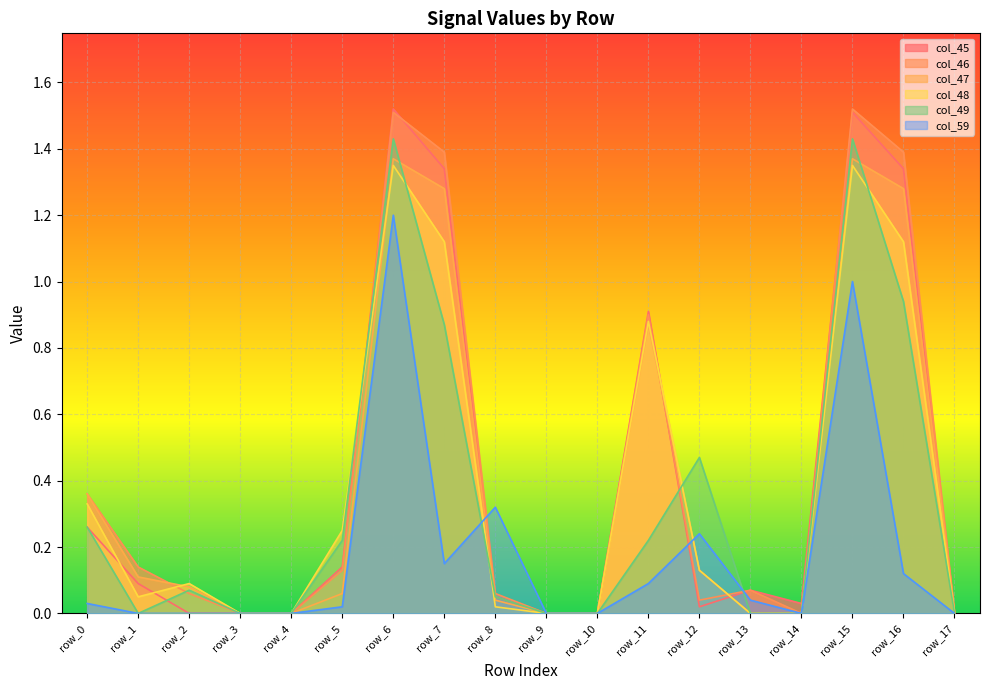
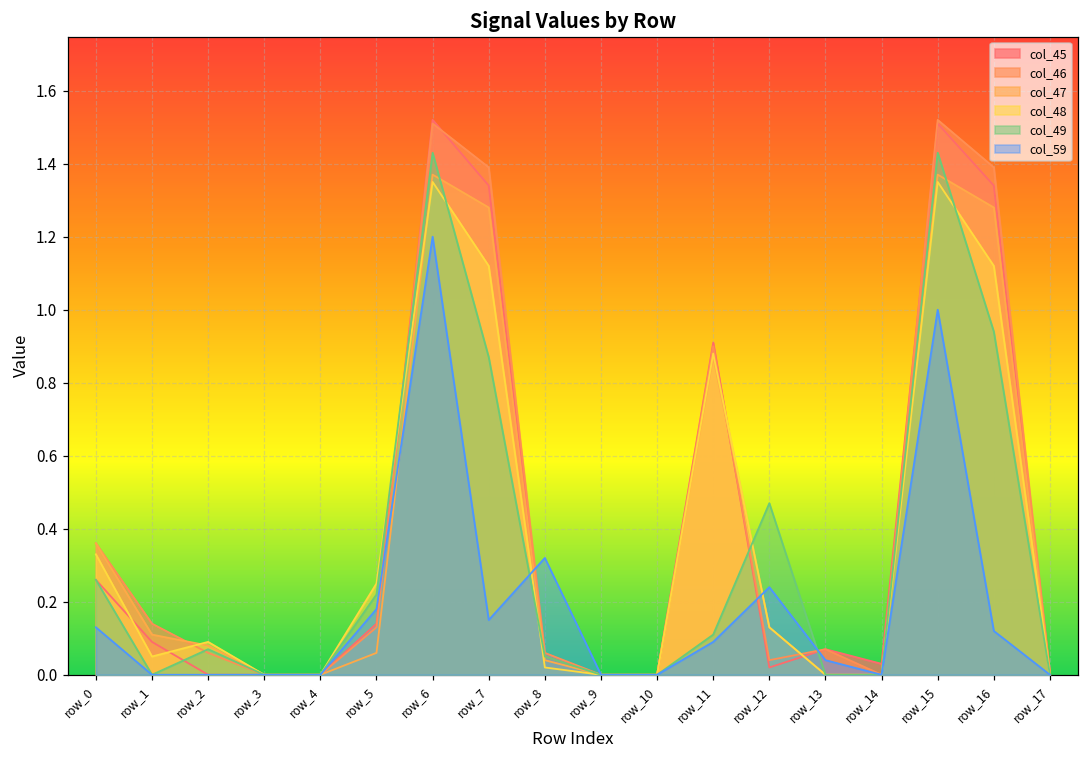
col_59, row_0: 0.03 -> 0.13
col_59, row_5: 0.02 -> 0.18
col_49, row_11: 0.22 -> 0.11
